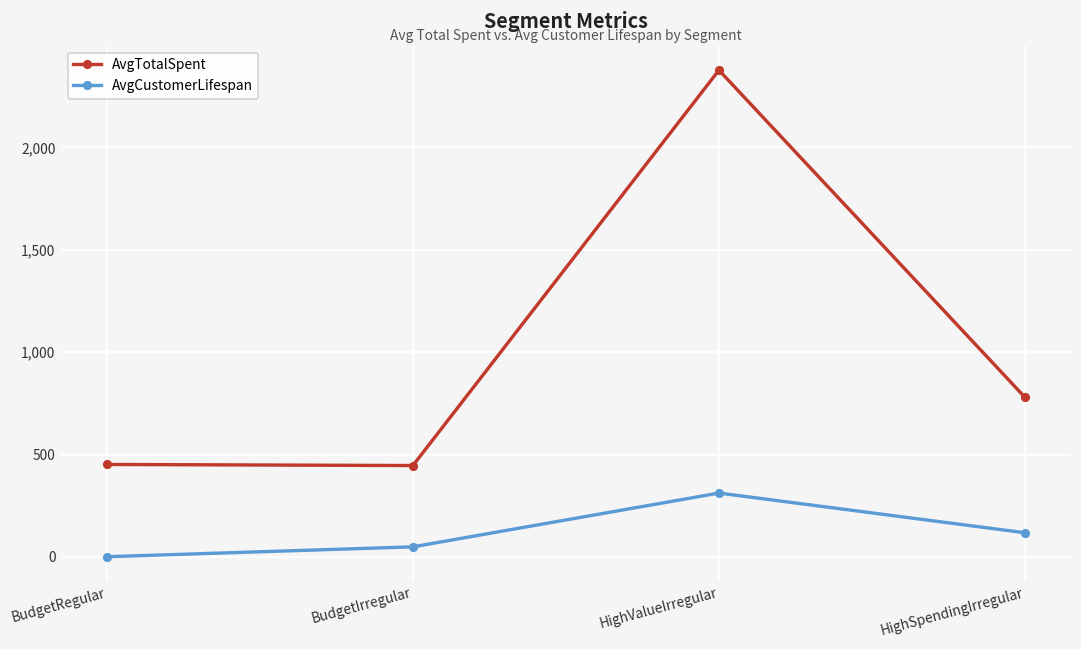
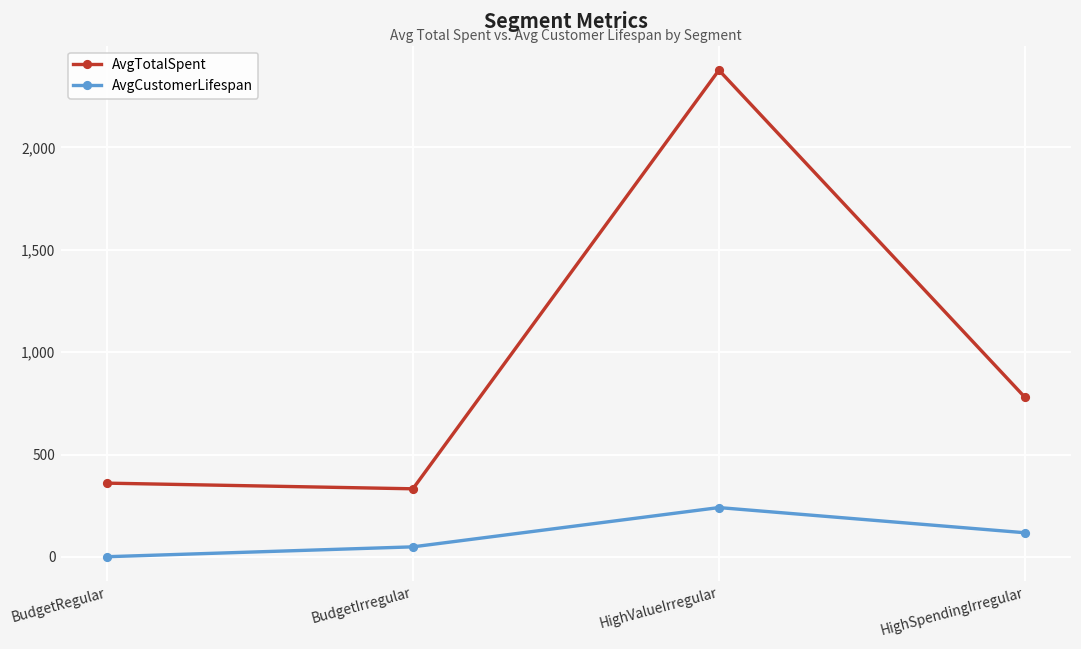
AvgTotalSpent, BudgetRegular: 450 -> 360
AvgTotalSpent, BudgetIrregular: 450 -> 330
AvgCustomerLifespan, HighValueIrregular: 310 -> 240
